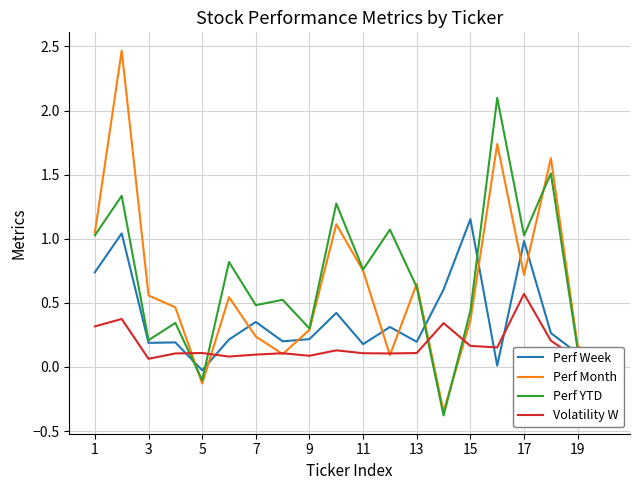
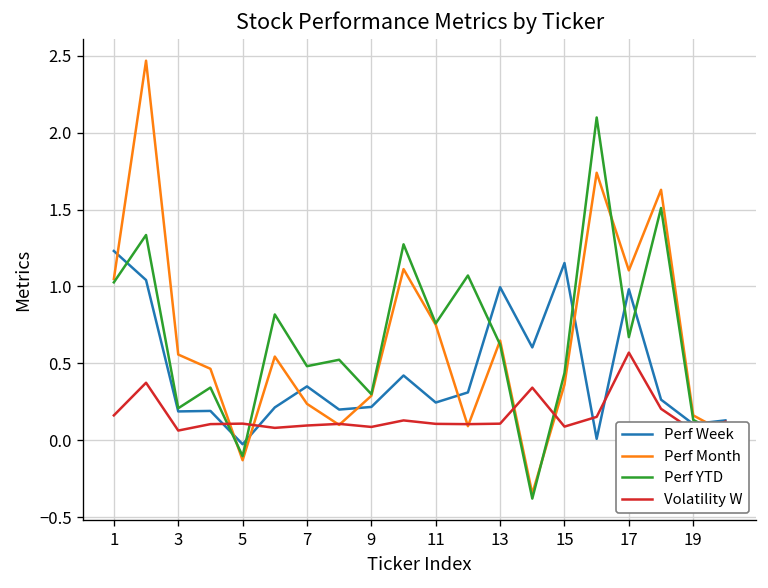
Perf Week, 1: 0.74 -> 1.23
Volatility W, 1: 0.32 -> 0.16
Perf Week, 11: 0.18 -> 0.25
Perf Week, 13: 0.20 -> 1.00
Volatility W, 15: 0.16 -> 0.09
Perf Month, 17: 0.72 -> 1.10
Perf YTD, 17: 1.03 -> 0.67
